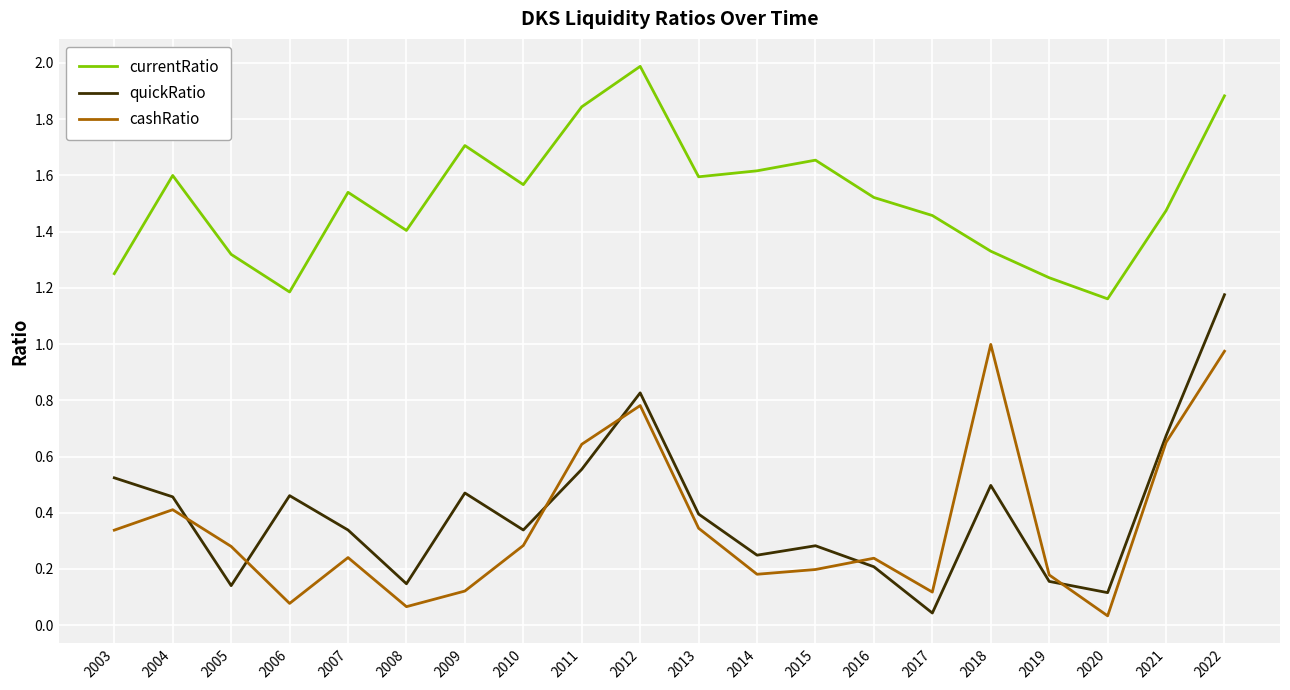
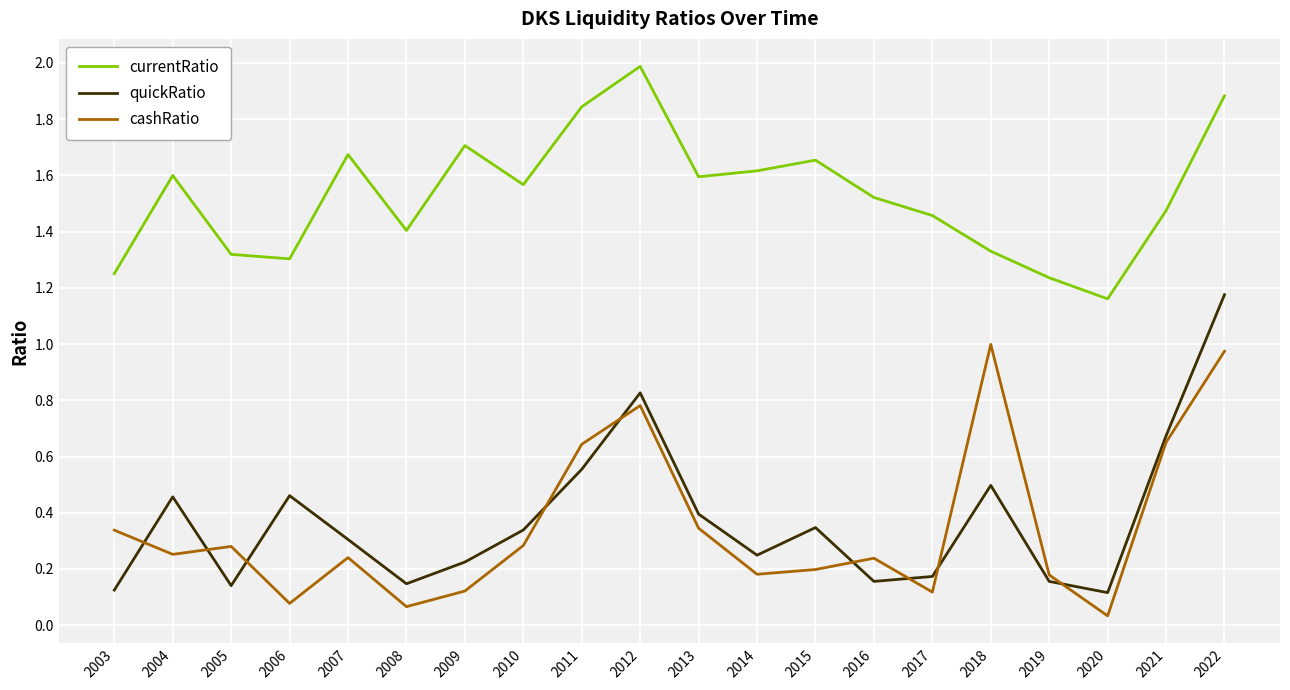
quickRatio, 2003: 0.52 -> 0.12
cashRatio, 2004: 0.41 -> 0.25
currentRatio, 2006: 1.19 -> 1.30
currentRatio, 2007: 1.54 -> 1.67
quickRatio, 2007: 0.34 -> 0.30
quickRatio, 2009: 0.47 -> 0.22
quickRatio, 2015: 0.28 -> 0.35
quickRatio, 2016: 0.21 -> 0.16
quickRatio, 2017: 0.04 -> 0.17
